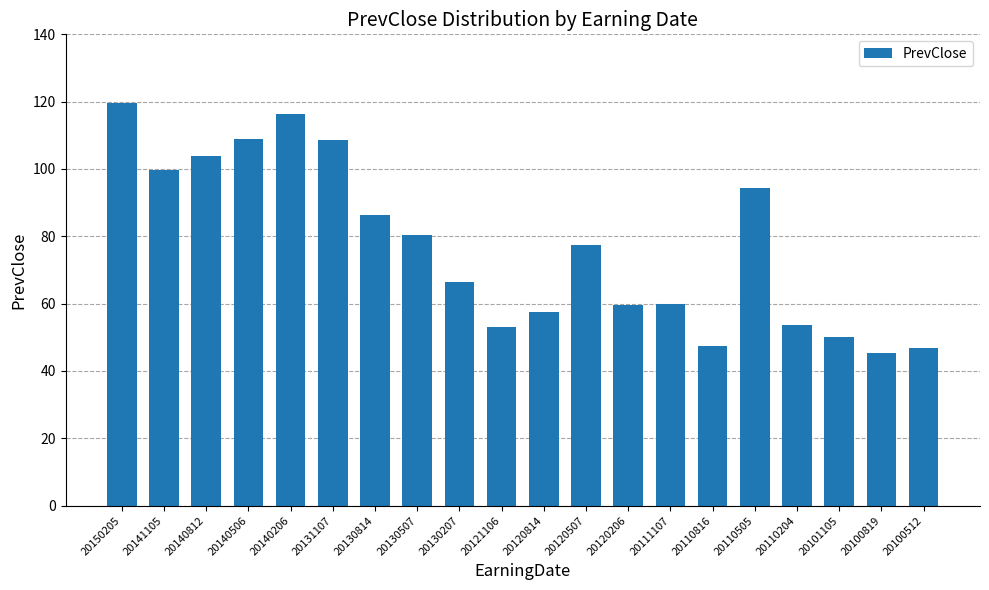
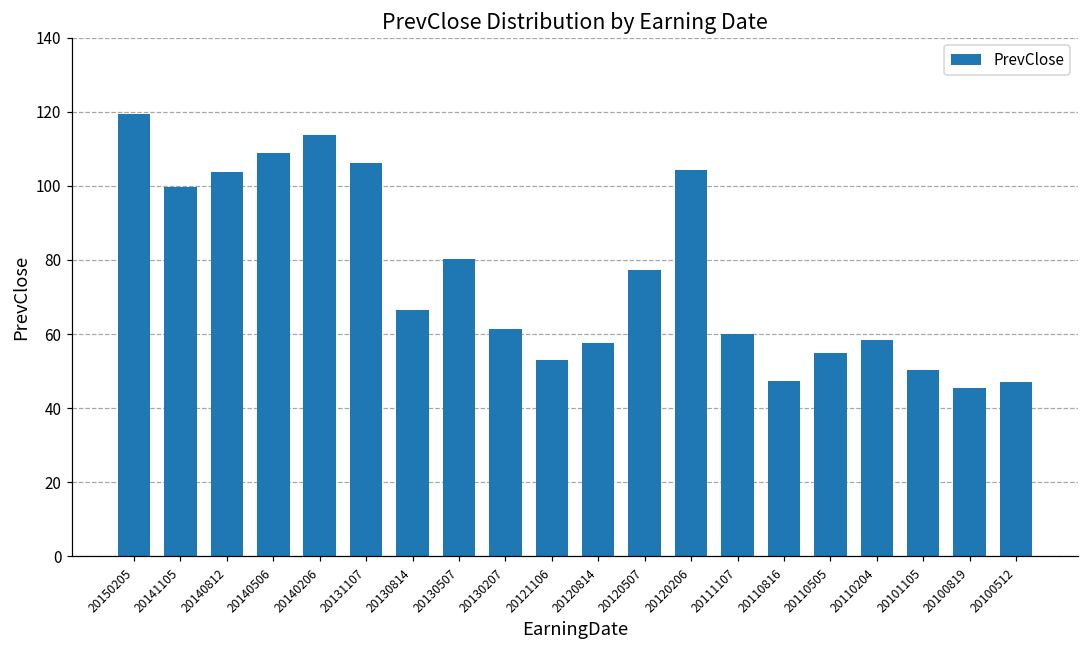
20140206: 116 -> 114
20131107: 109 -> 106
20130814: 86 -> 67
20130207: 66 -> 61
20120206: 59 -> 104
20110505: 94 -> 55
20110204: 54 -> 58
